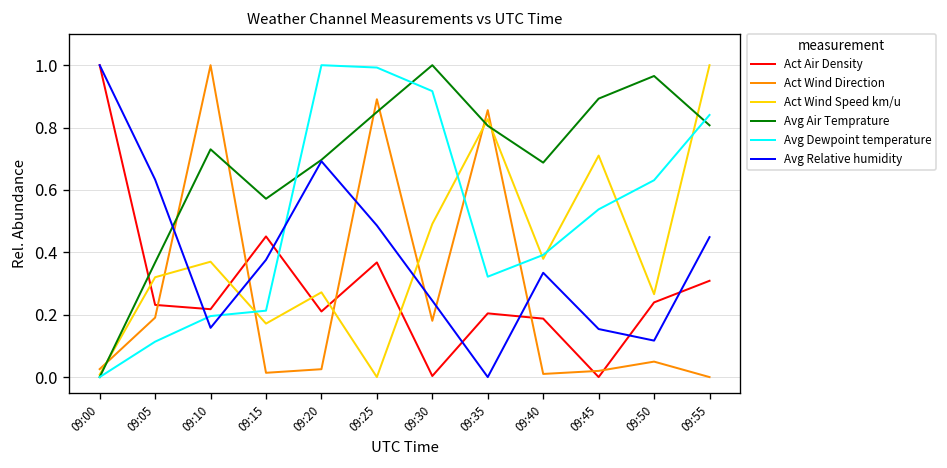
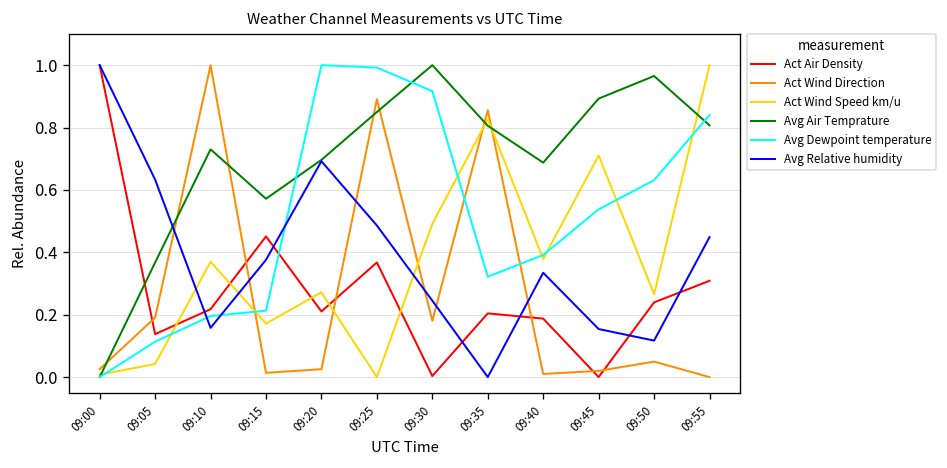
Act Air Density, 09:05: 0.23 -> 0.14
Act Wind Speed km/u, 09:05: 0.32 -> 0.04
